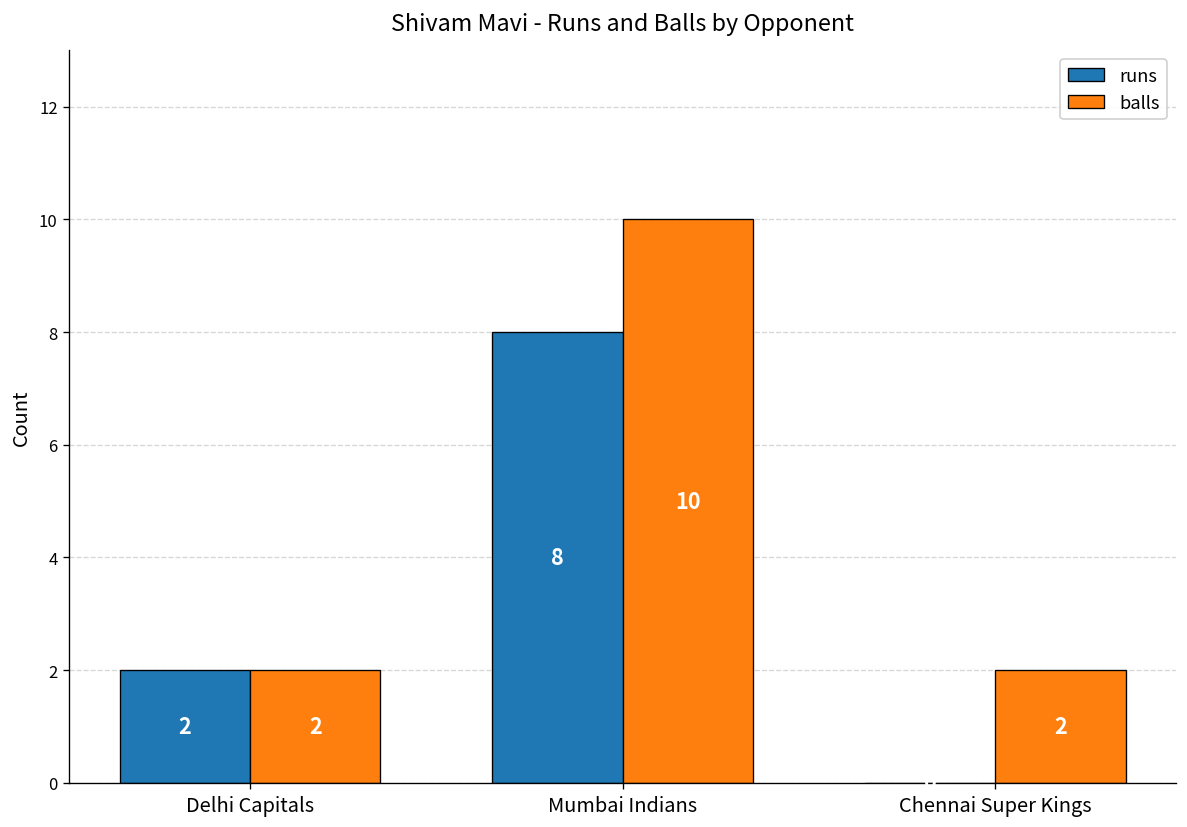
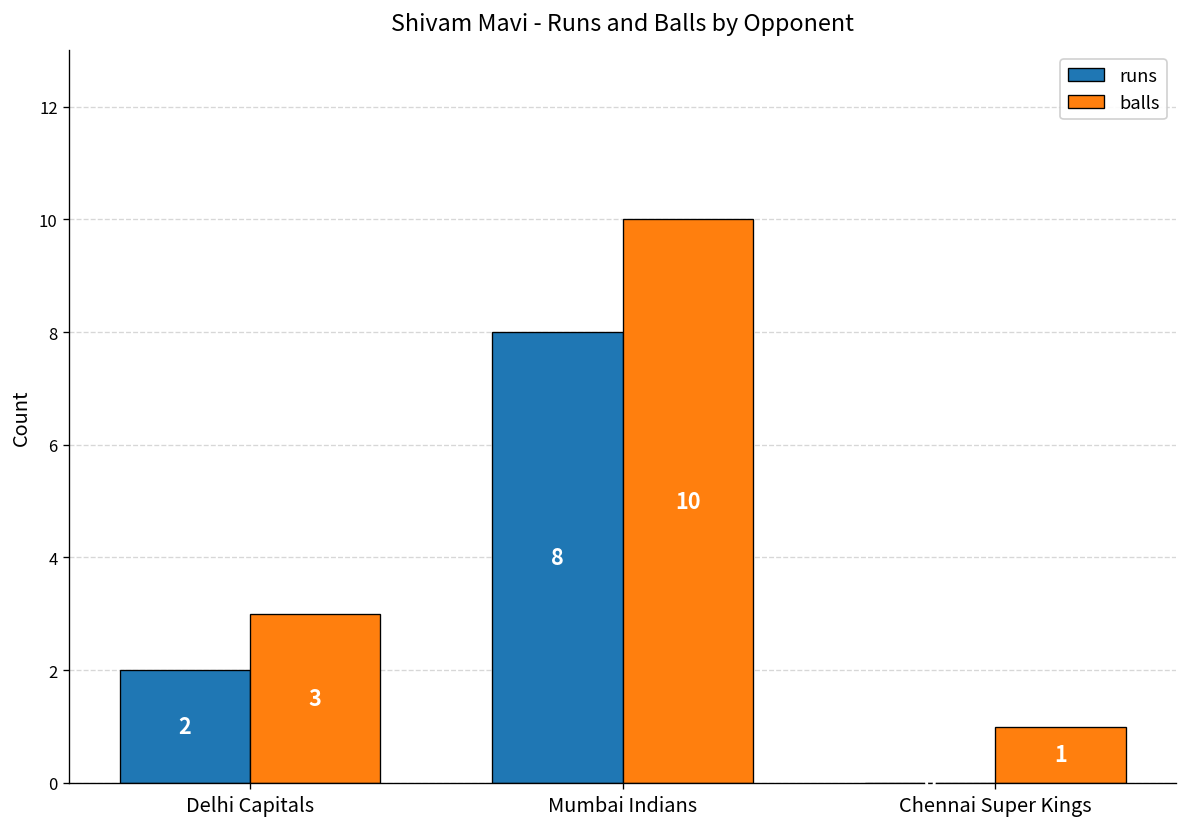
balls, Delhi Capitals: 2 -> 3
balls, Chennai Super Kings: 2 -> 1
